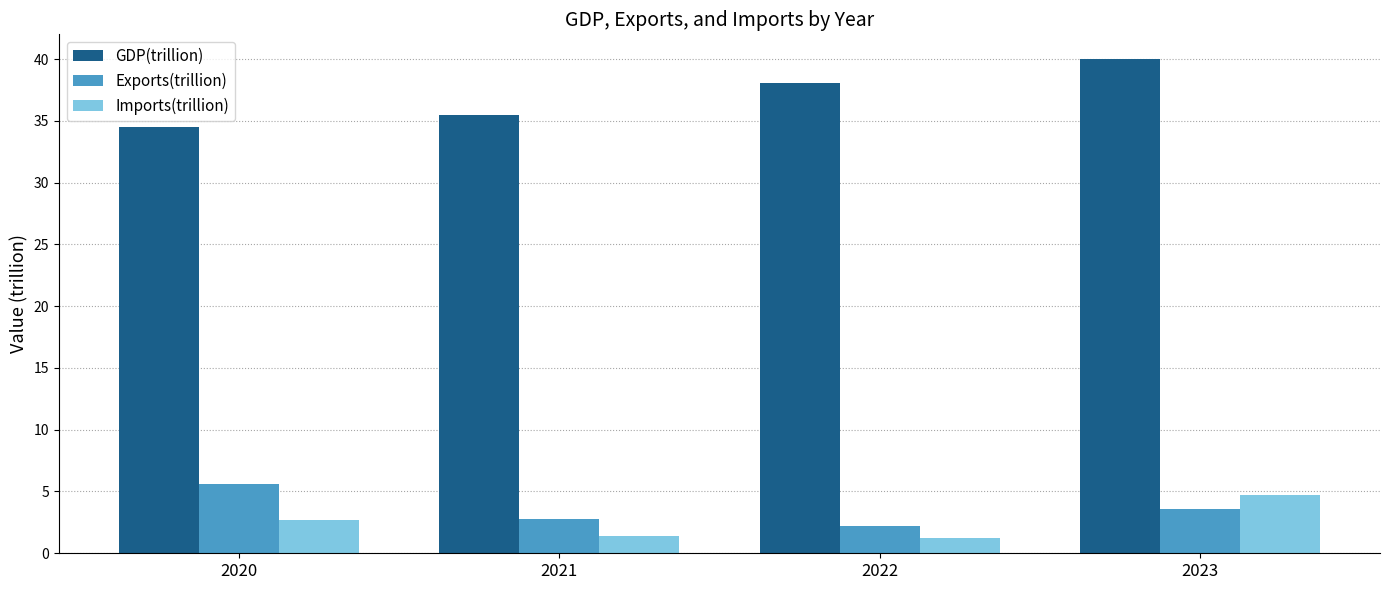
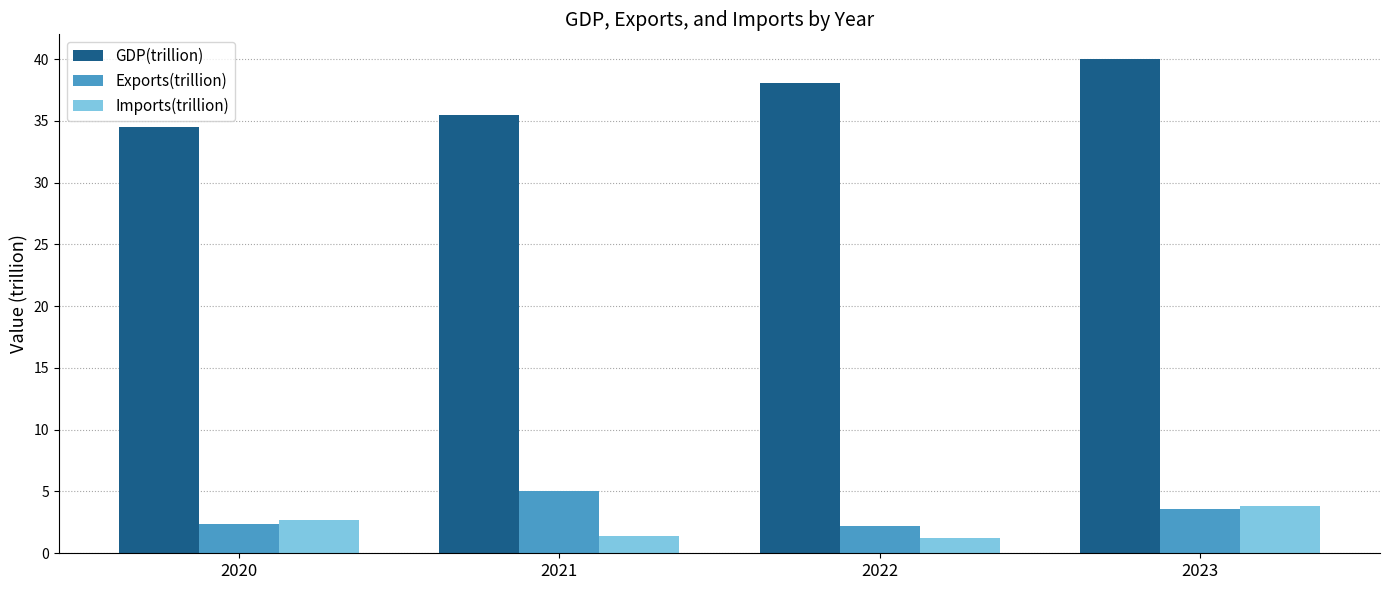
Exports(trillion), 2020: 5.6 -> 2.4
Exports(trillion), 2021: 2.8 -> 5.0
Imports(trillion), 2023: 4.7 -> 3.8
